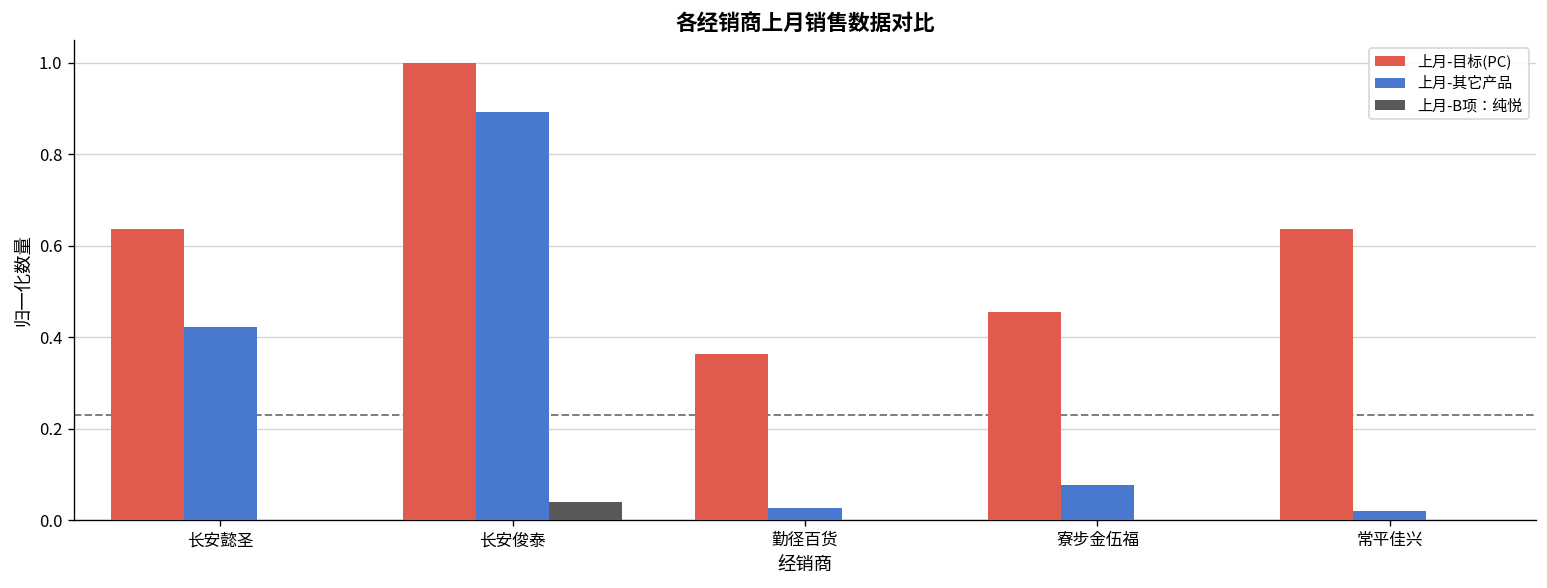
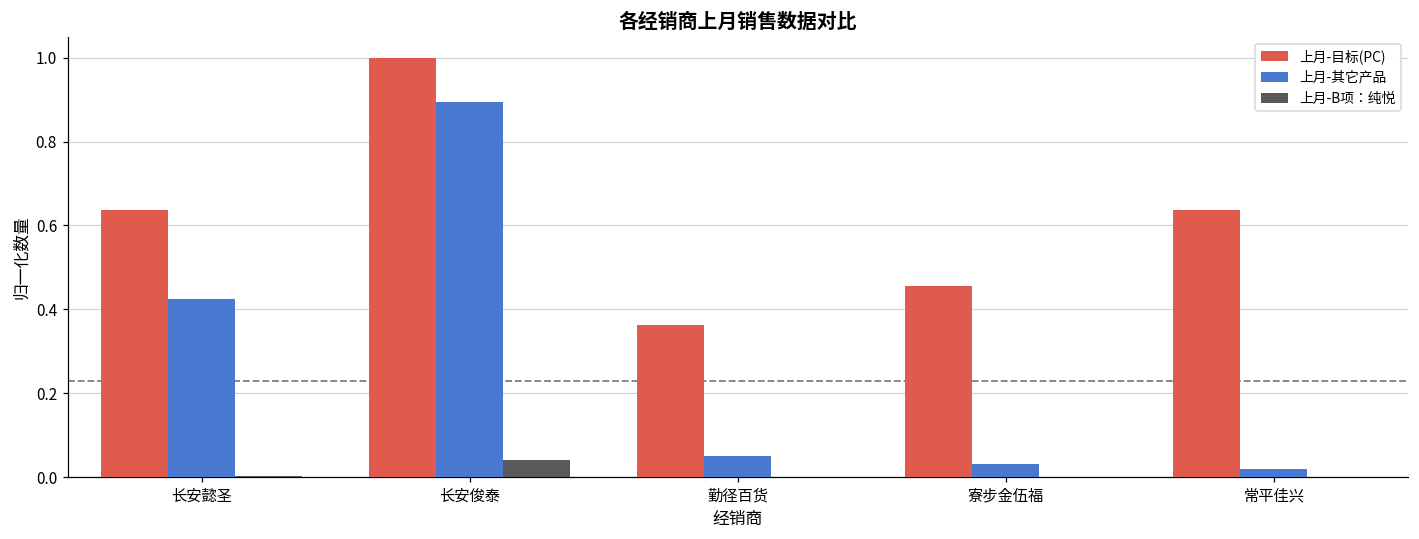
上月-其它产品, 勤径百货: 0.03 -> 0.05
上月-其它产品, 寮步金伍福: 0.08 -> 0.03
